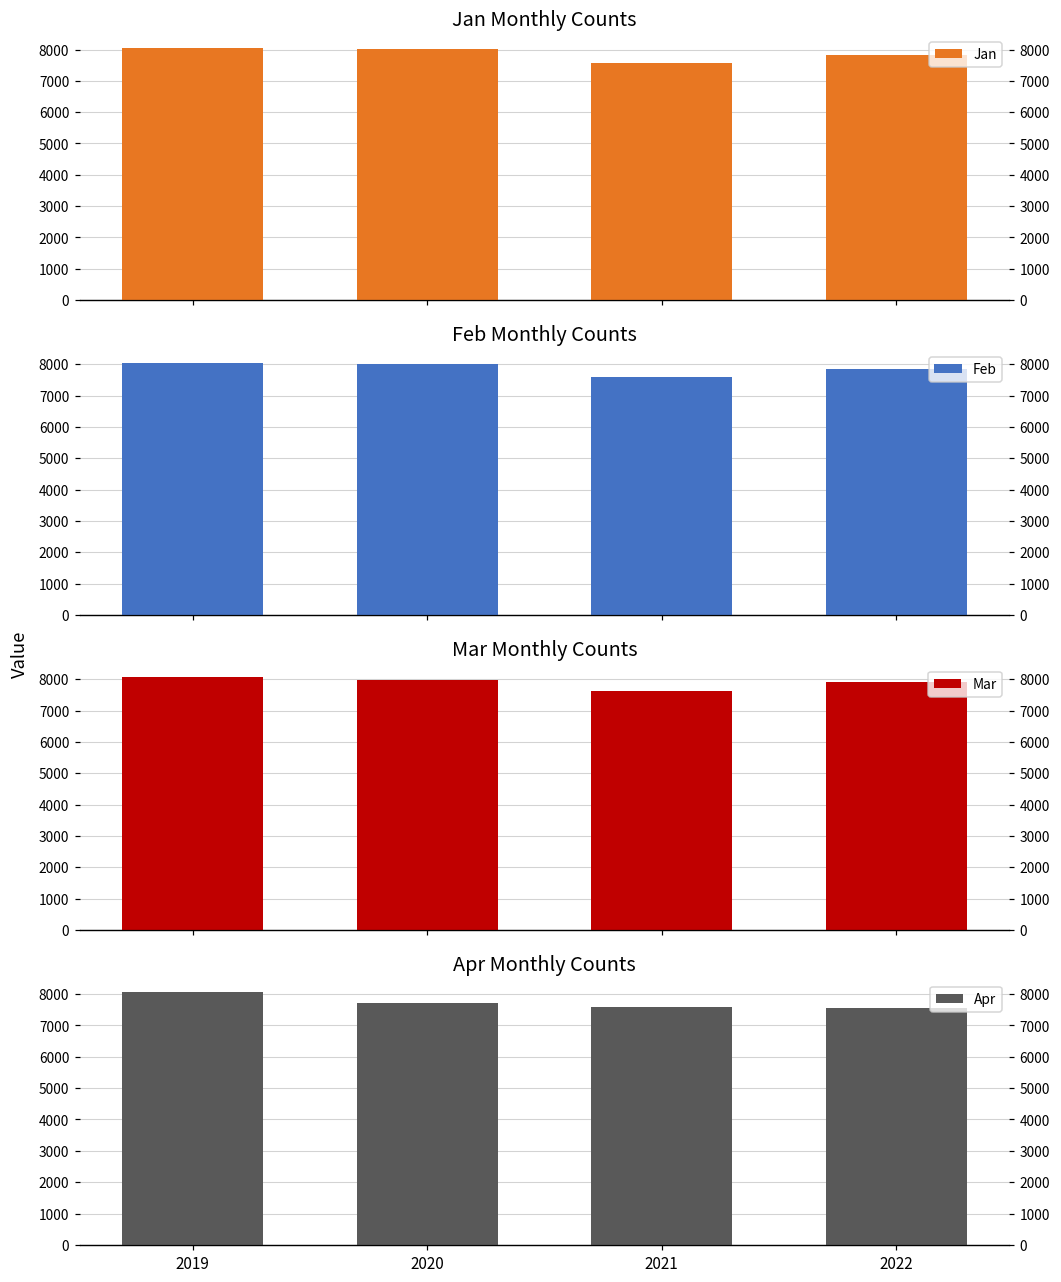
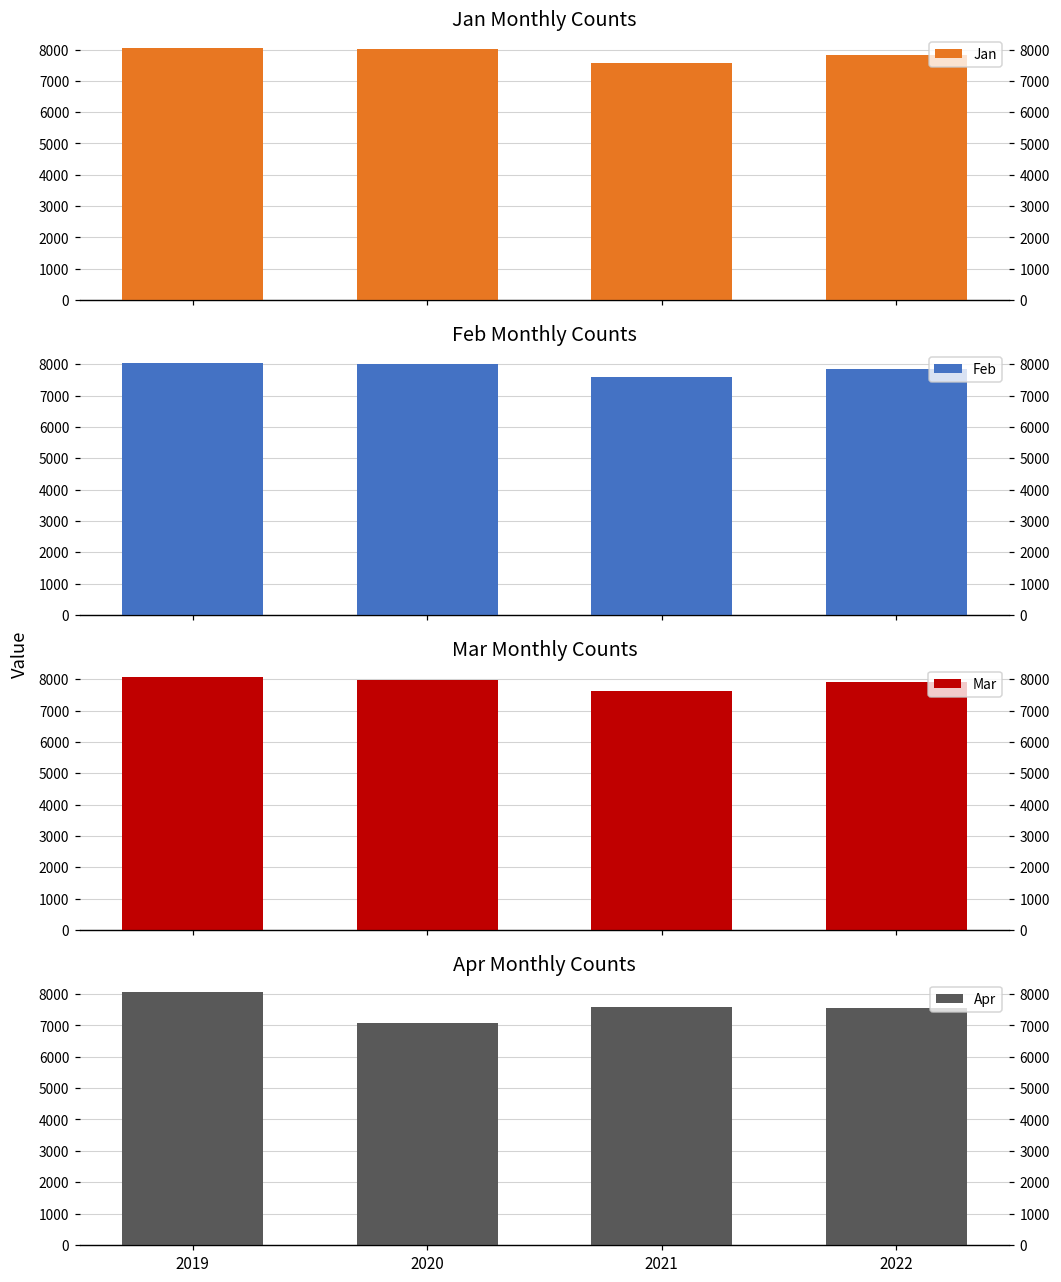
Apr Monthly Counts, 2020: 7700 -> 7100
